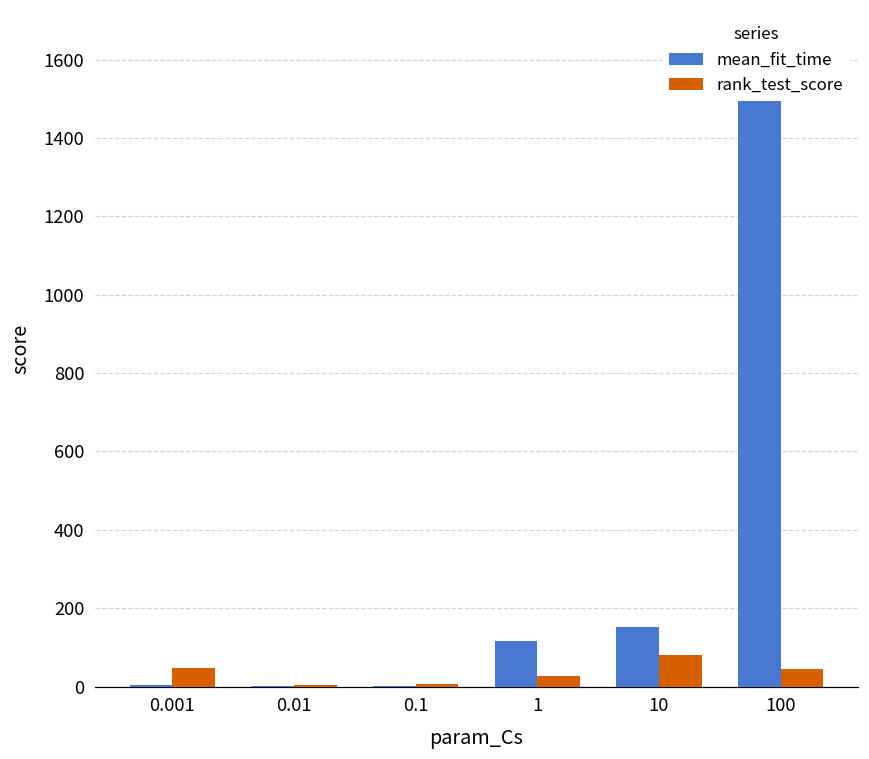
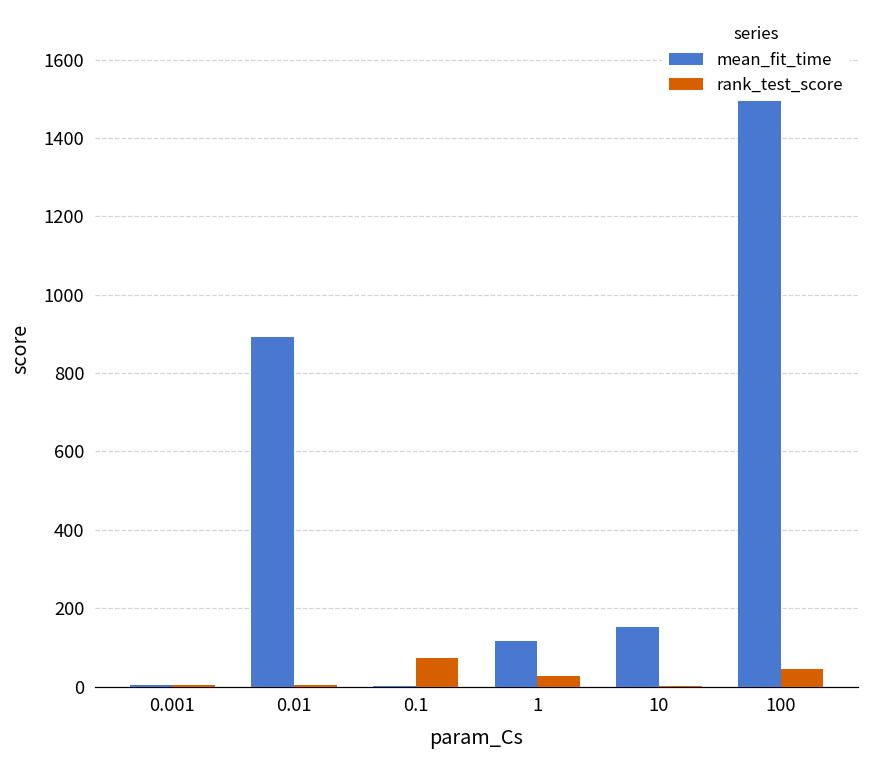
rank_test_score, 0.001: 50 -> 0
mean_fit_time, 0.01: 0 -> 890
rank_test_score, 0.1: 10 -> 70
rank_test_score, 10: 80 -> 0
